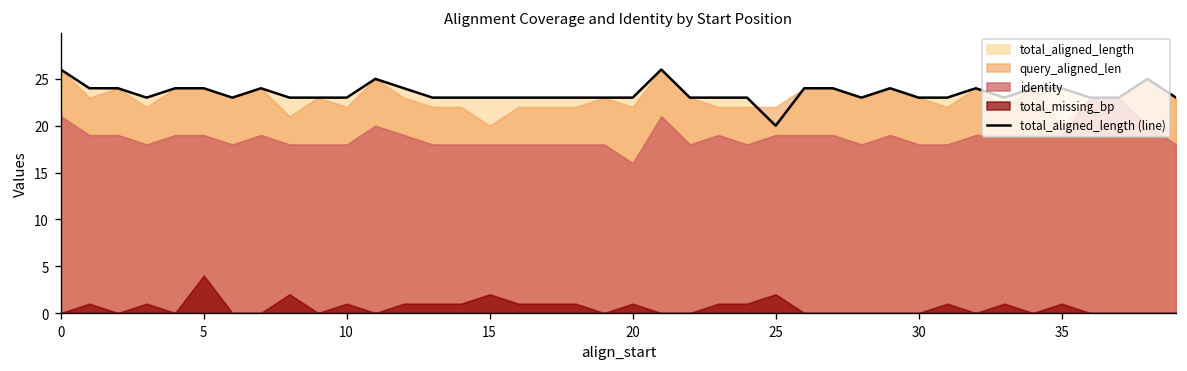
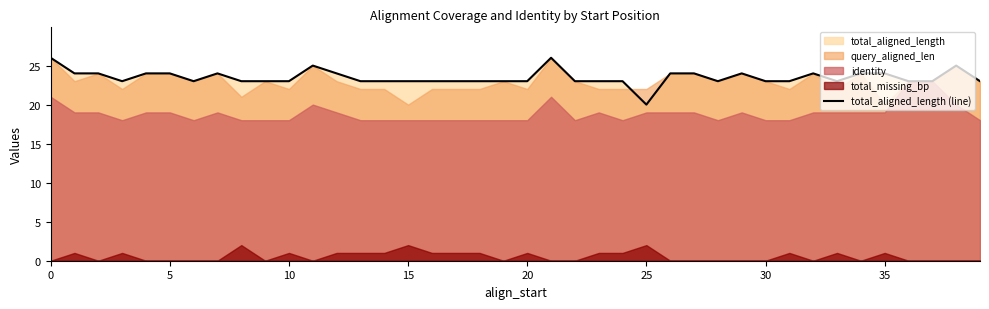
total_missing_bp, 5: 4 -> 0
identity, 20: 16 -> 18
